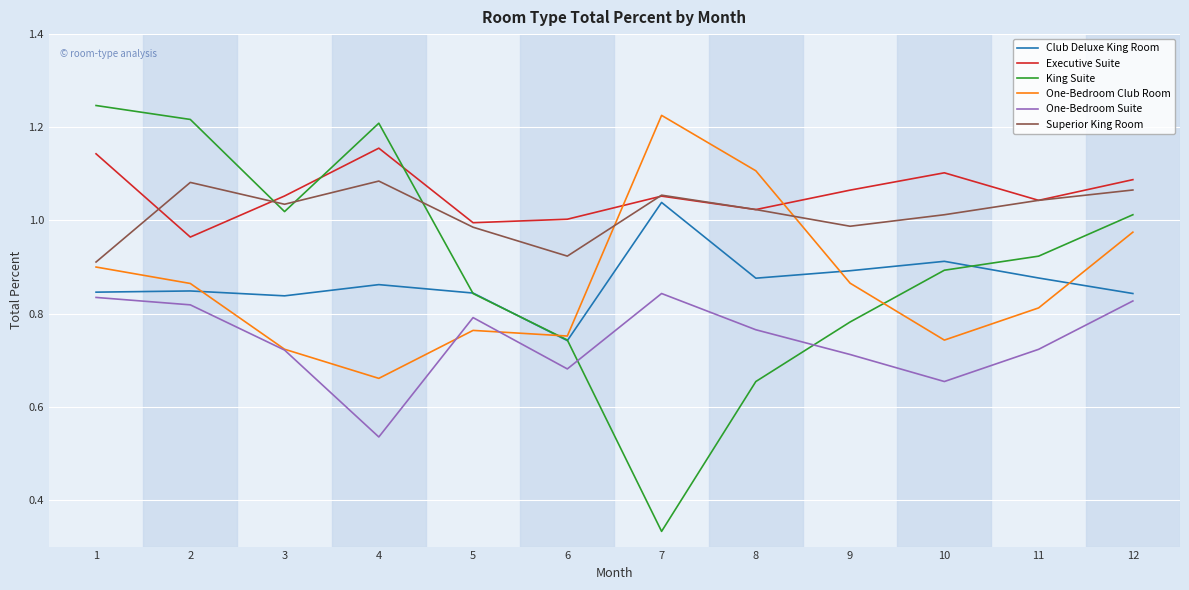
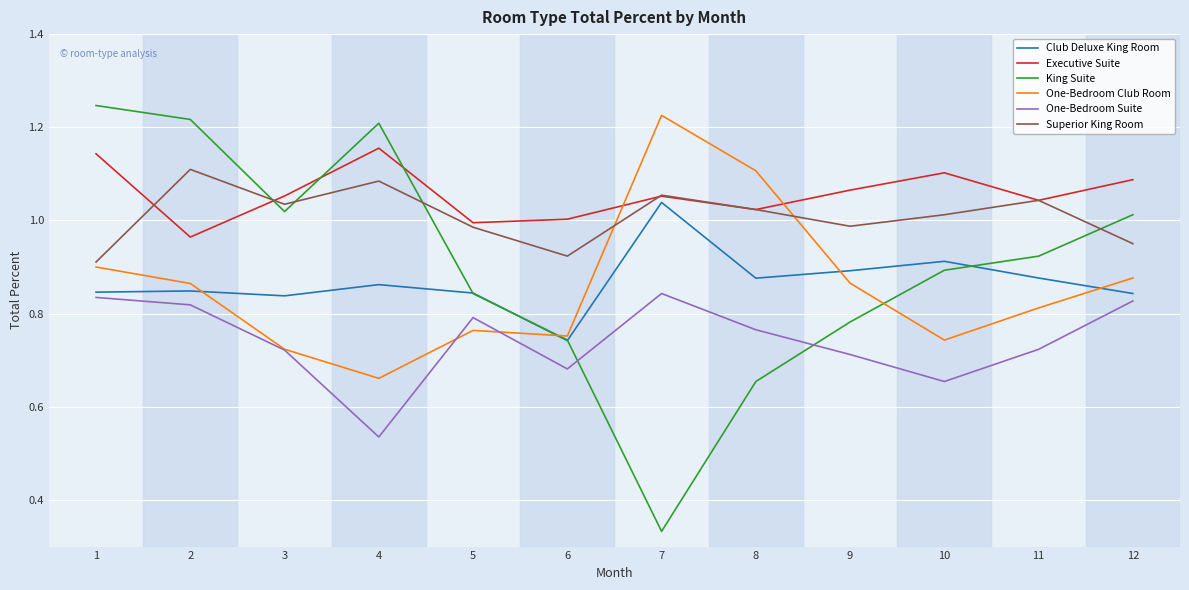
Superior King Room, 2: 1.08 -> 1.11
One-Bedroom Club Room, 12: 0.97 -> 0.88
Superior King Room, 12: 1.07 -> 0.95
